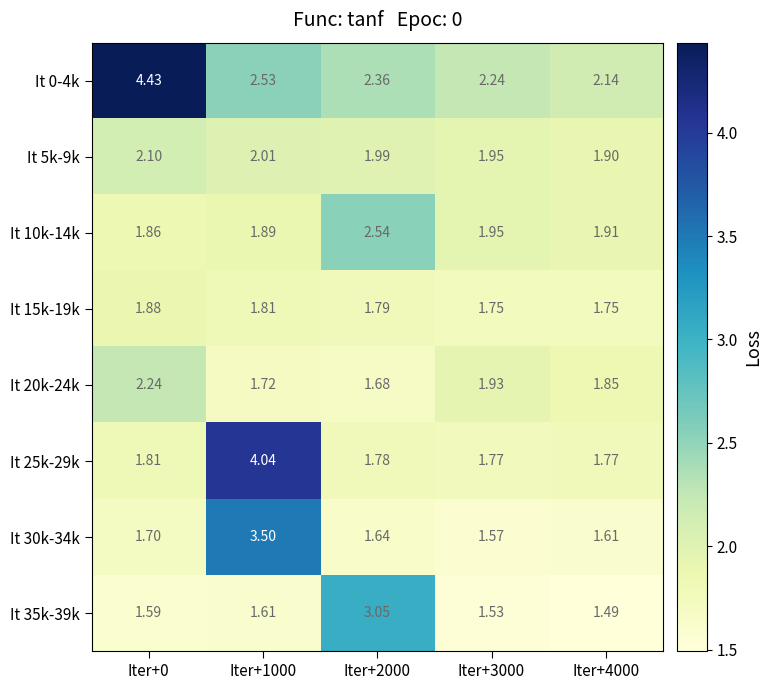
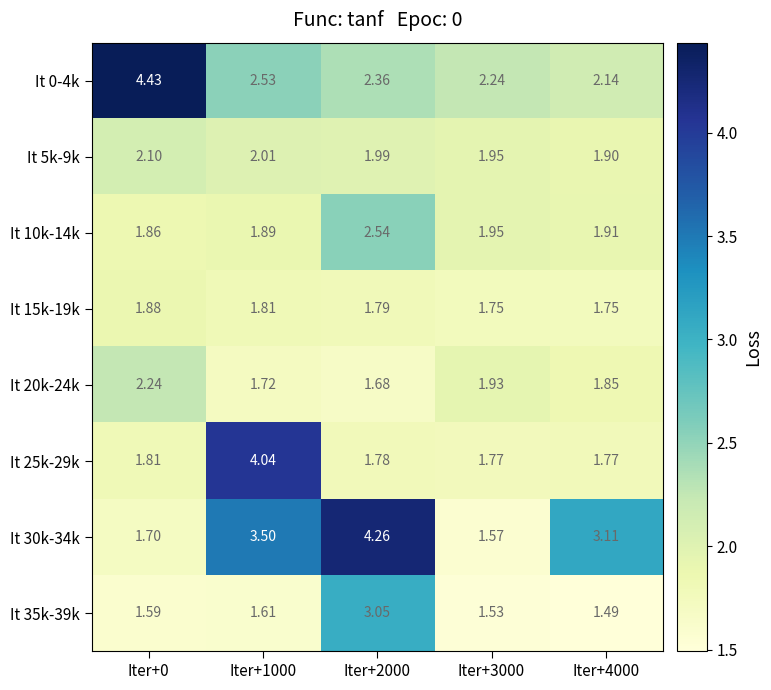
It 30k-34k, Iter+2000: 1.64 -> 4.26
It 30k-34k, Iter+4000: 1.61 -> 3.11
